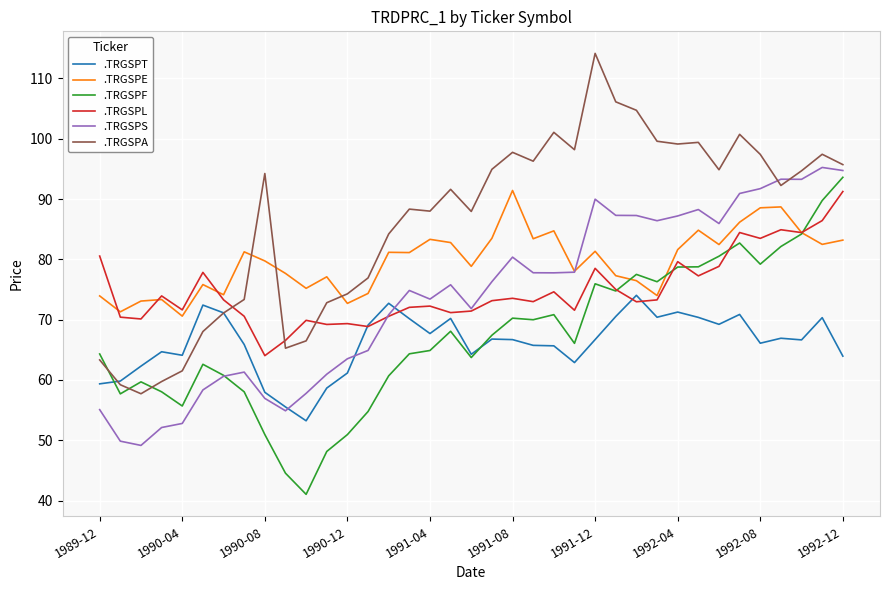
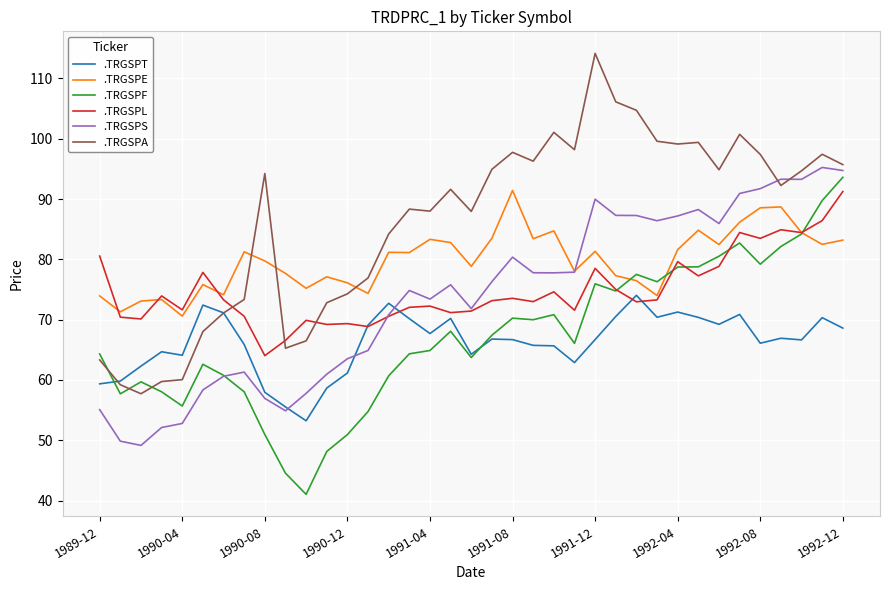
.TRGSPA, 1990-04: 62 -> 60
.TRGSPE, 1990-12: 73 -> 76
.TRGSPT, 1992-12: 64 -> 69
